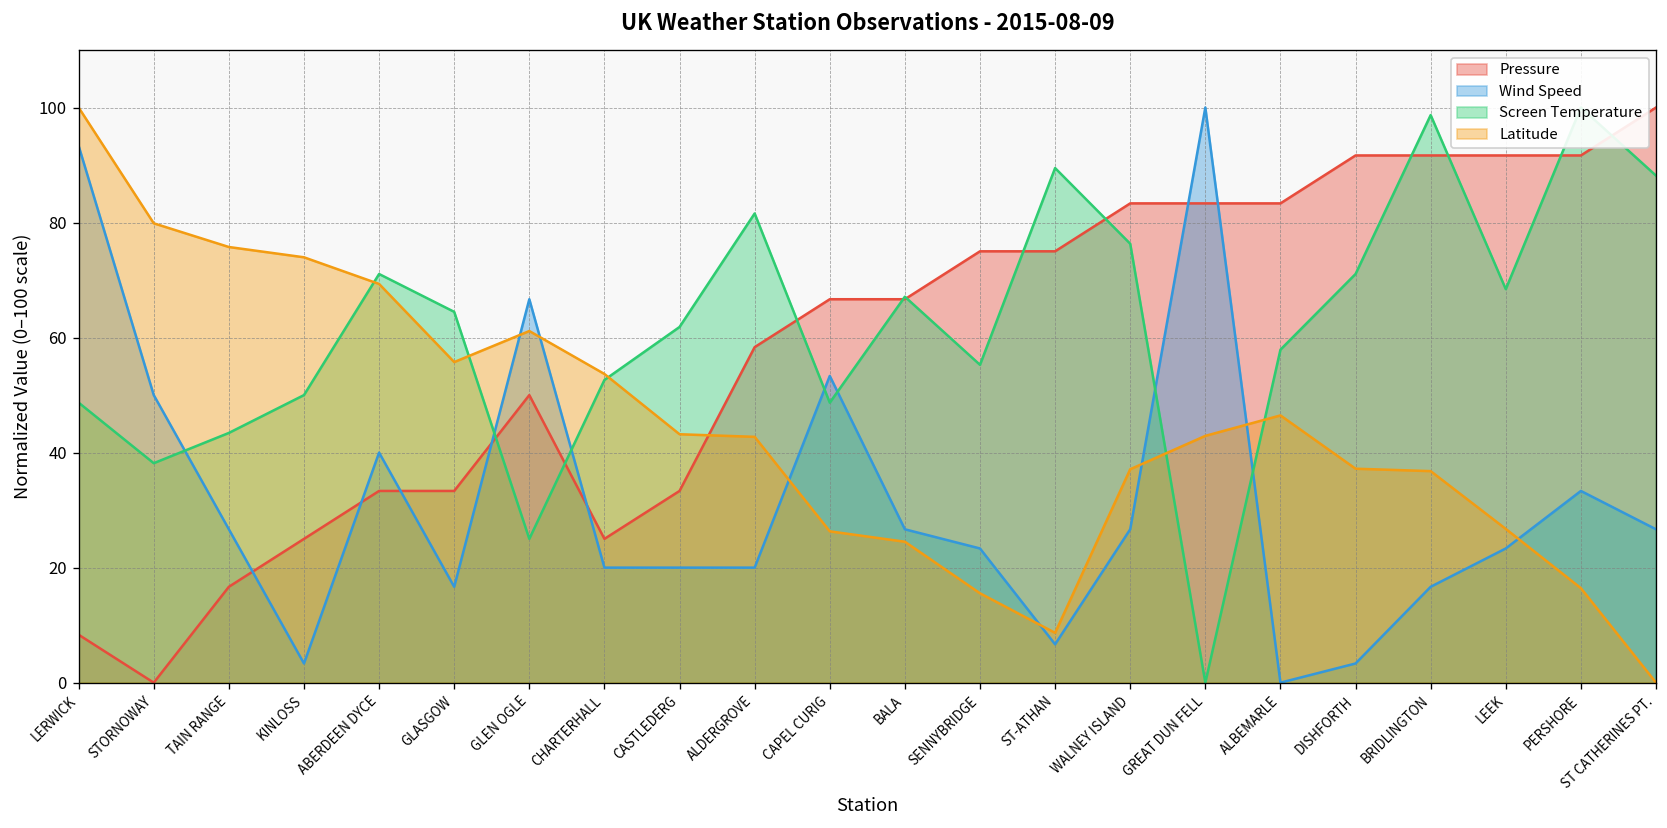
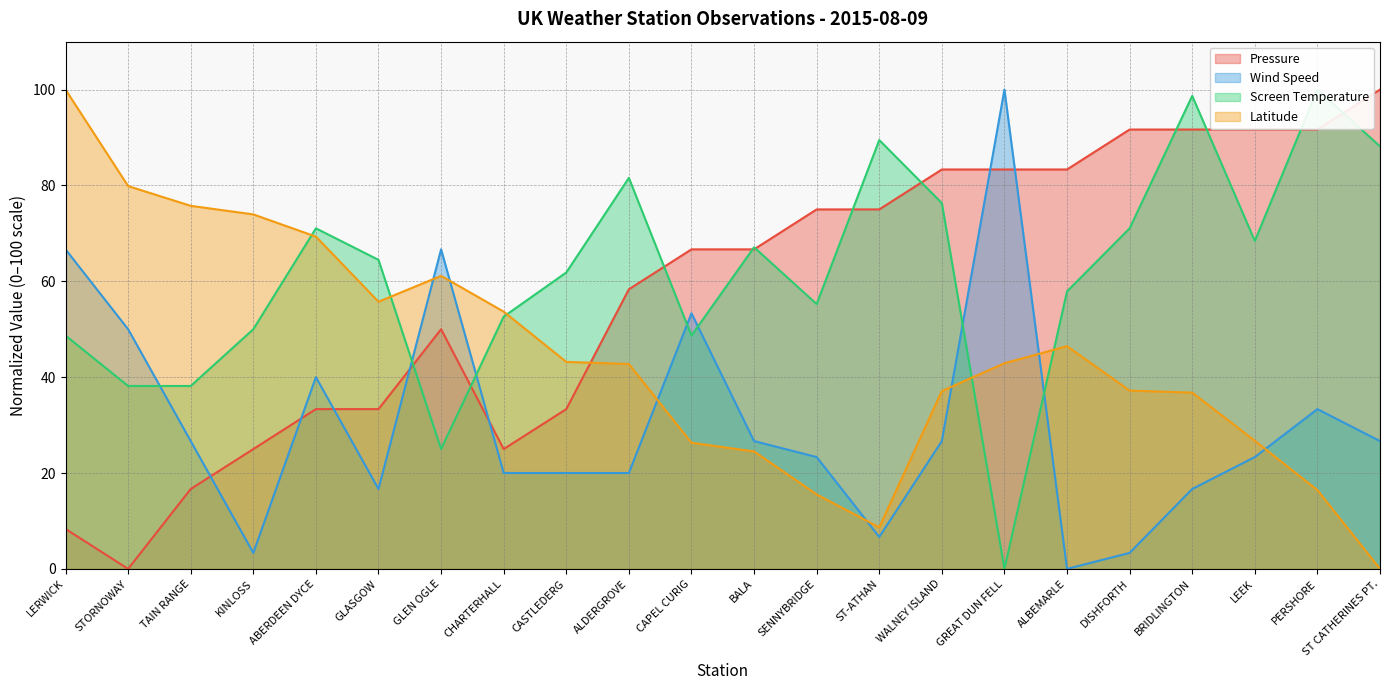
Wind Speed, LERWICK: 93 -> 67
Screen Temperature, TAIN RANGE: 43 -> 38
